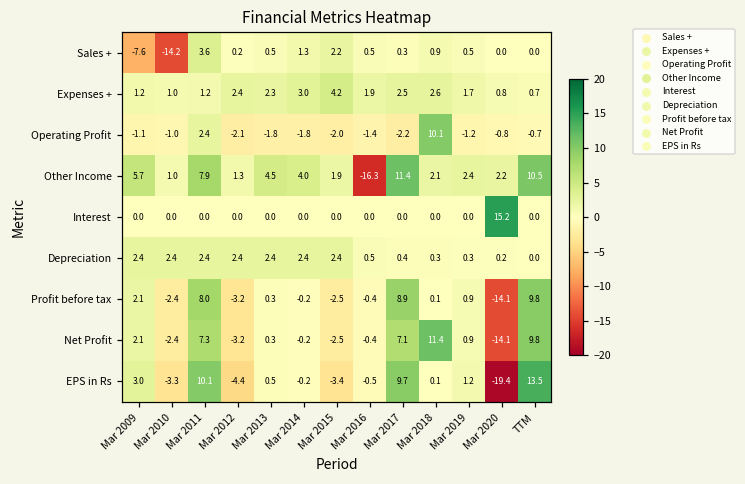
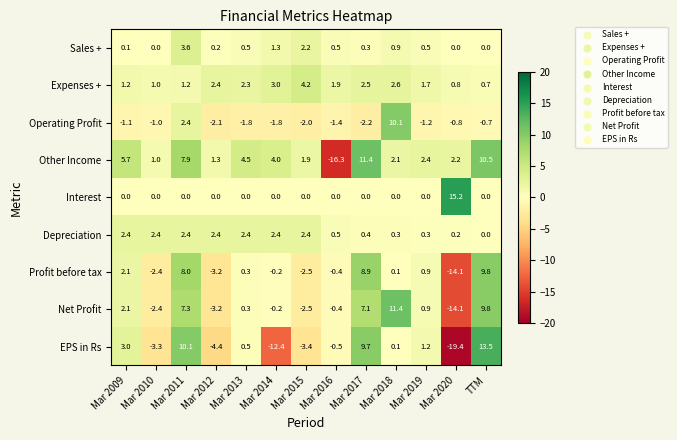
Sales +, Mar 2009: -7.6 -> 0.1
Sales +, Mar 2010: -14.2 -> 0.0
EPS in Rs, Mar 2014: -0.2 -> -12.4
